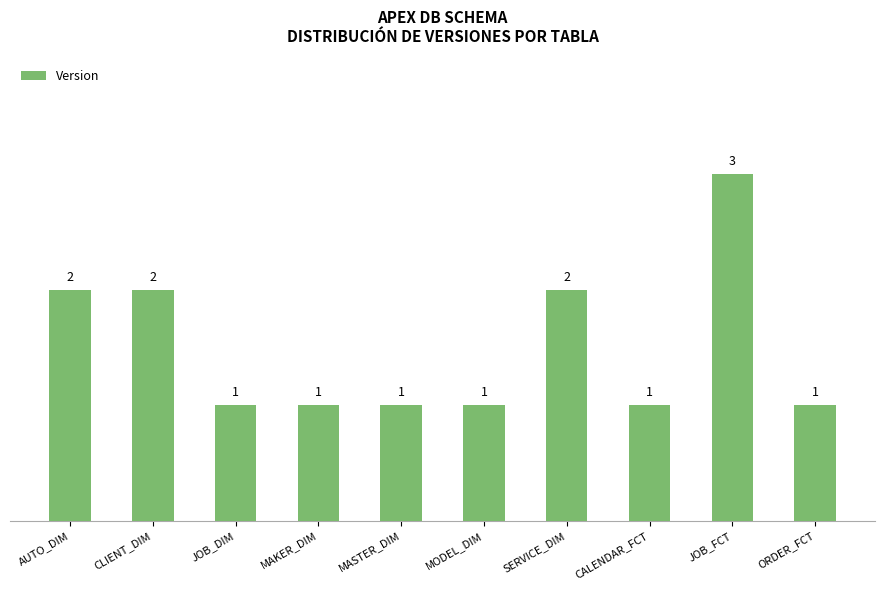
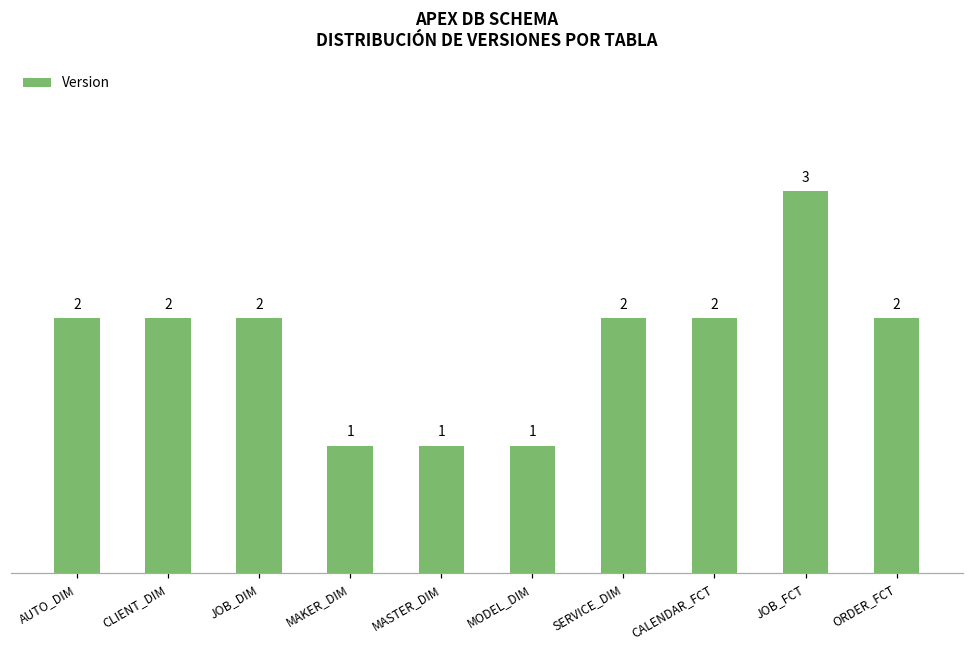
JOB_DIM: 1 -> 2
CALENDAR_FCT: 1 -> 2
ORDER_FCT: 1 -> 2
